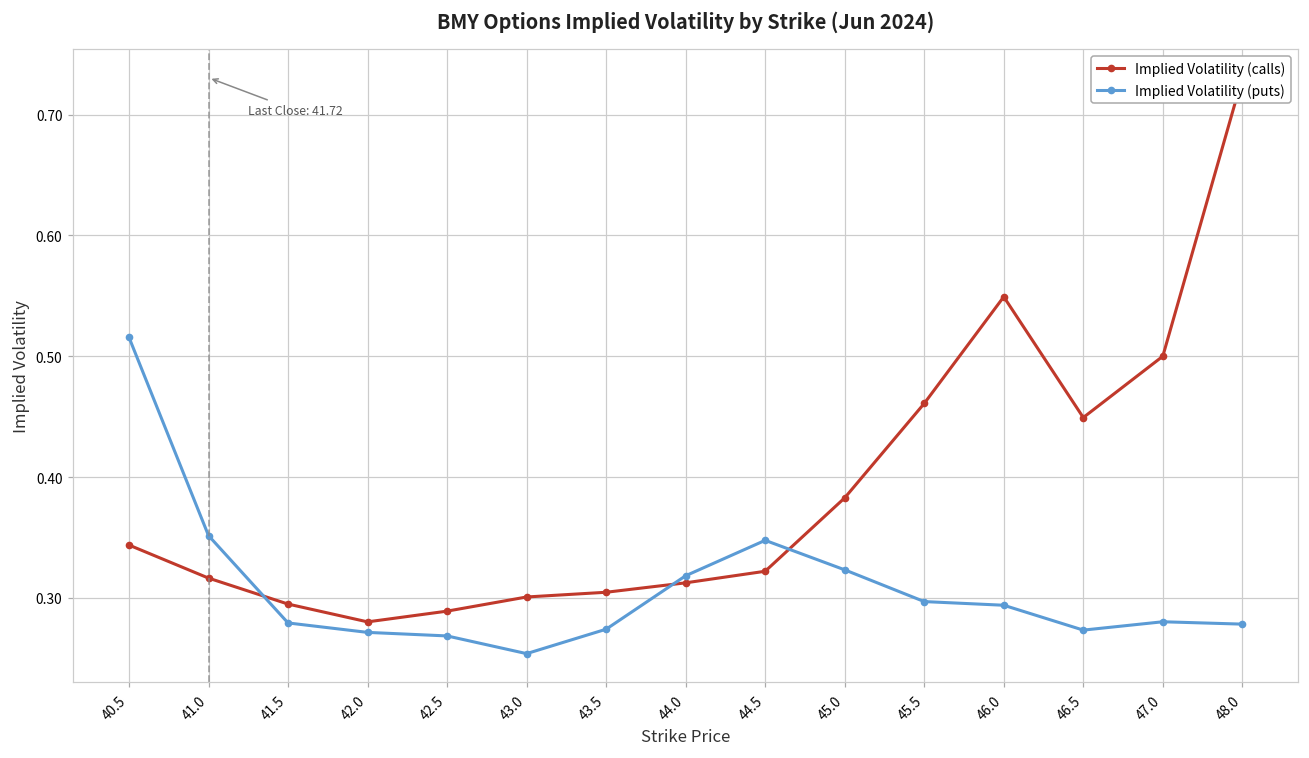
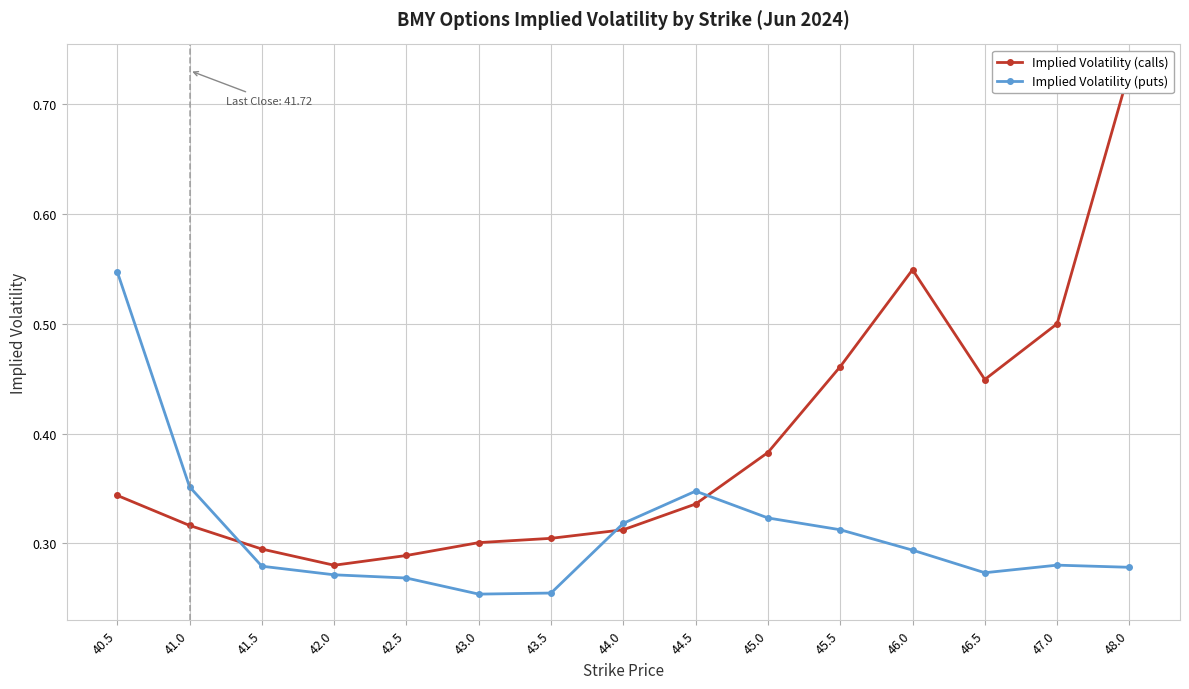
Implied Volatility (puts), 40.5: 0.516 -> 0.547
Implied Volatility (puts), 43.5: 0.274 -> 0.255
Implied Volatility (calls), 44.5: 0.322 -> 0.336
Implied Volatility (puts), 45.5: 0.297 -> 0.313
